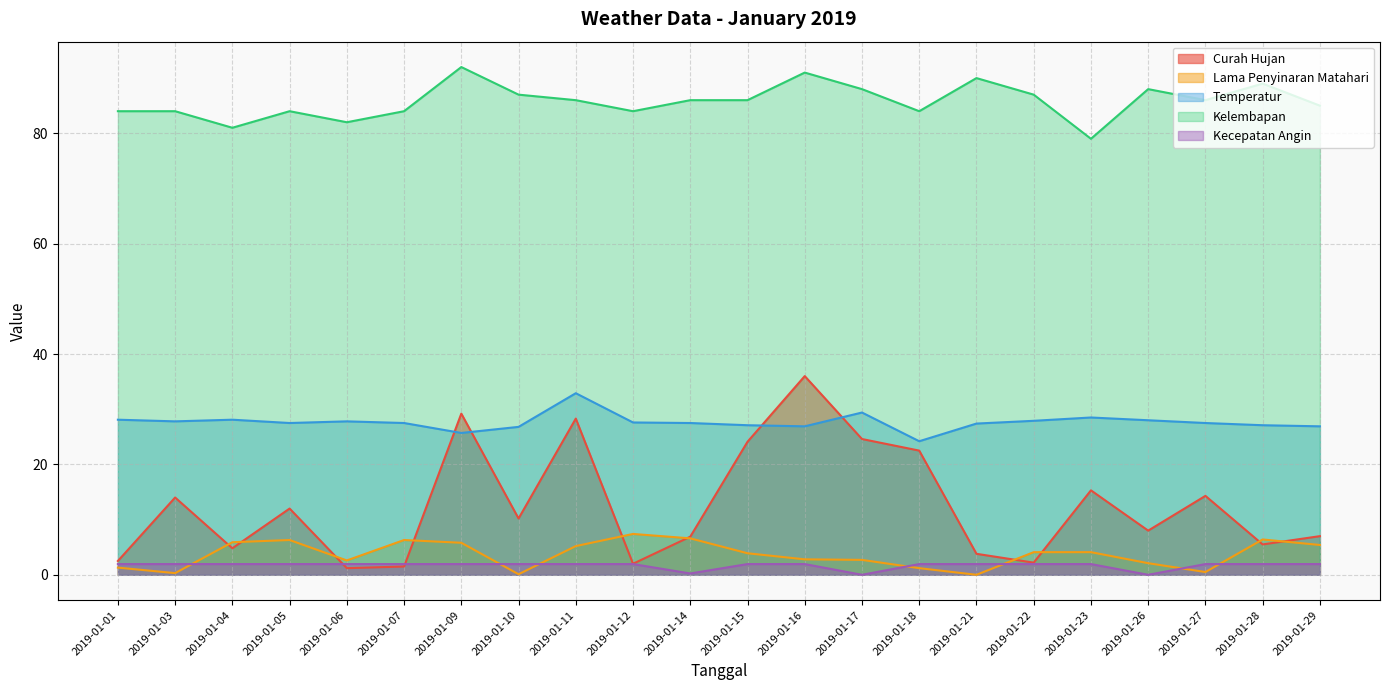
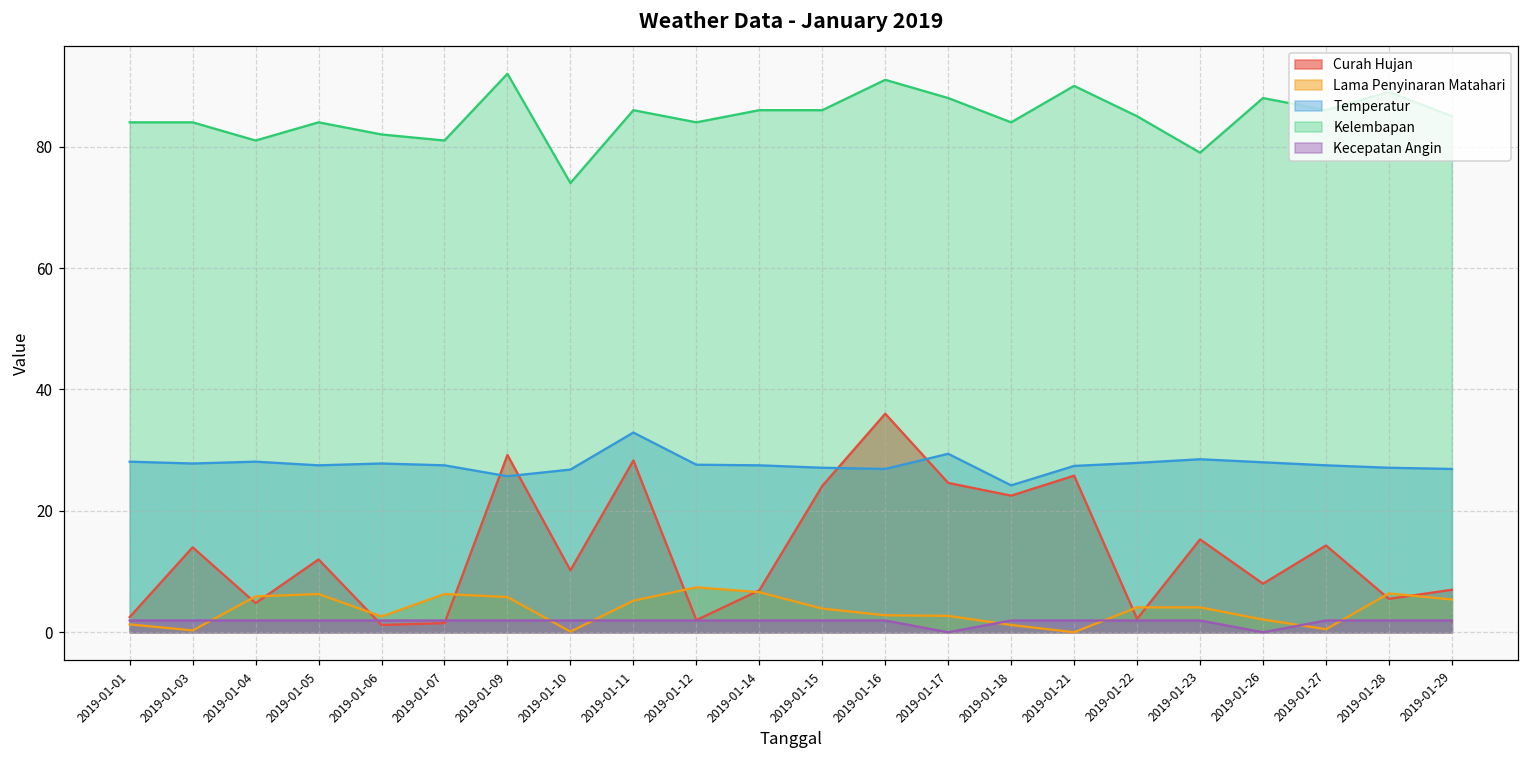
Kelembapan, 2019-01-07: 84 -> 81
Kelembapan, 2019-01-10: 87 -> 74
Kecepatan Angin, 2019-01-14: 0 -> 2
Curah Hujan, 2019-01-21: 4 -> 26
Kelembapan, 2019-01-22: 87 -> 85
